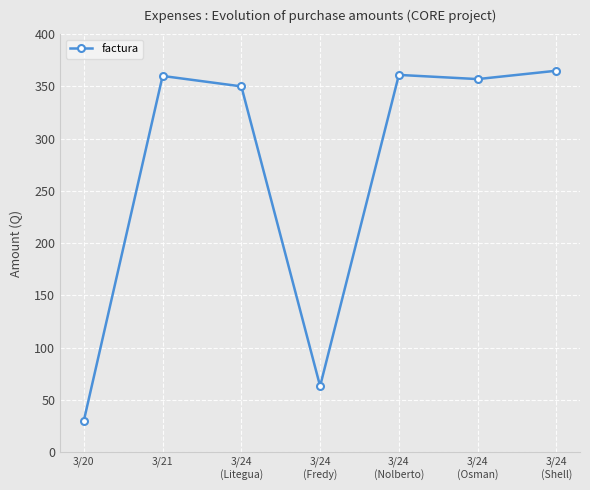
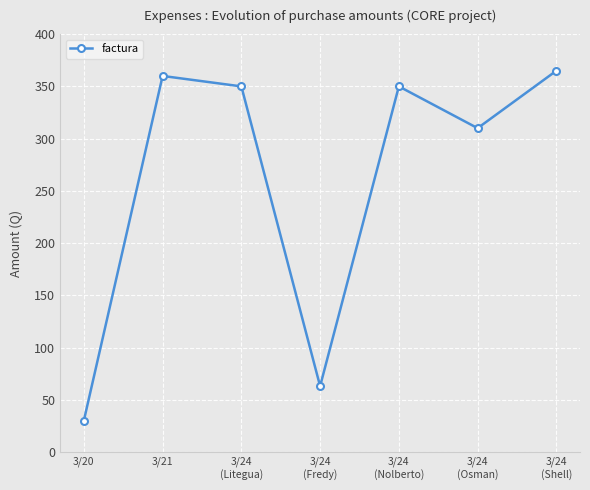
3/24 (Nolberto): 361 -> 350
3/24 (Osman): 357 -> 310
